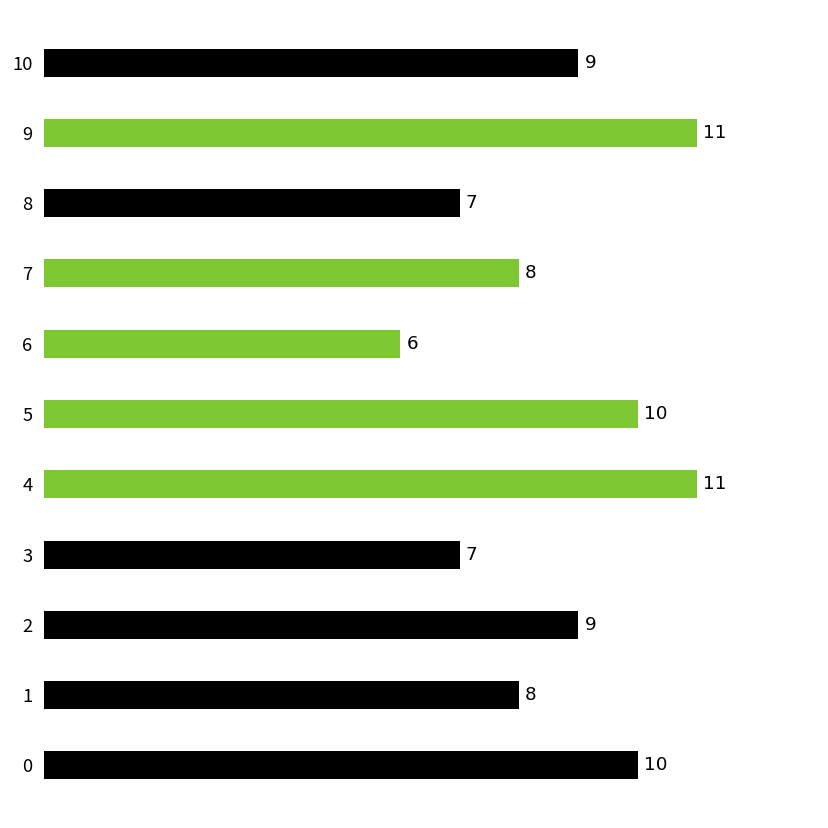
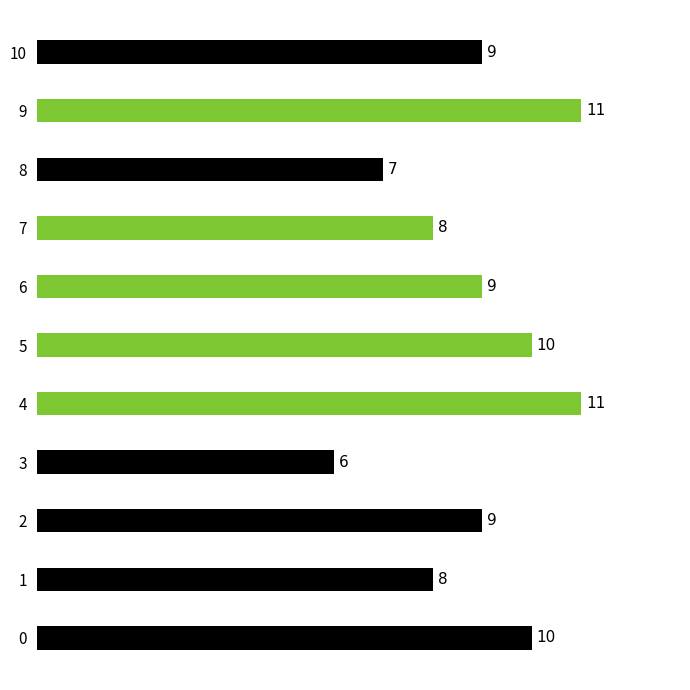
6: 6 -> 9
3: 7 -> 6
